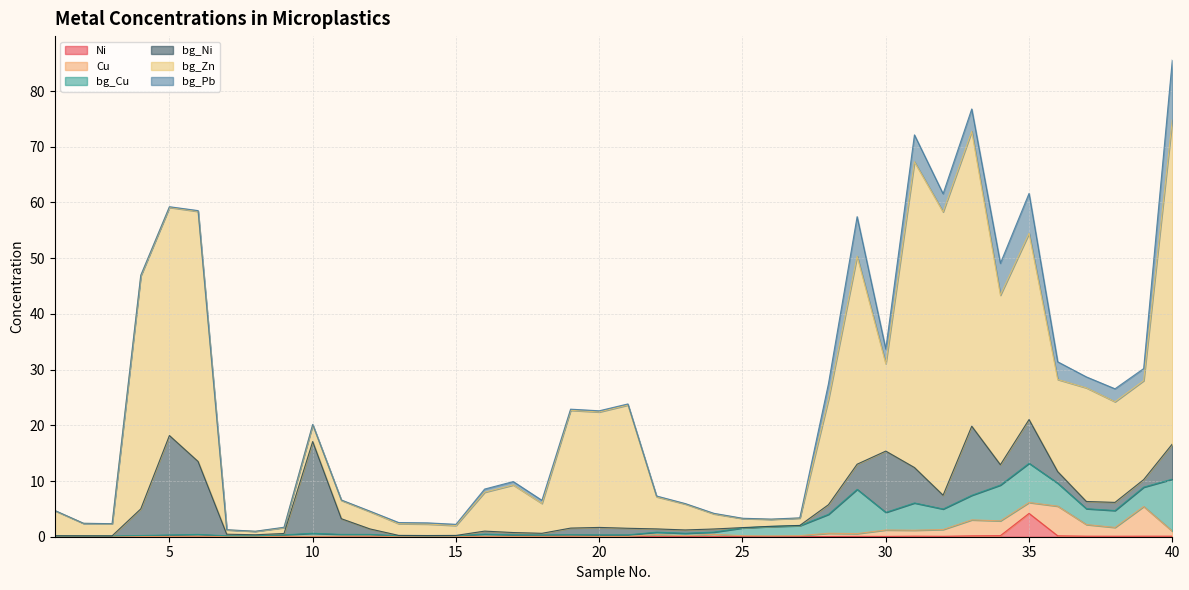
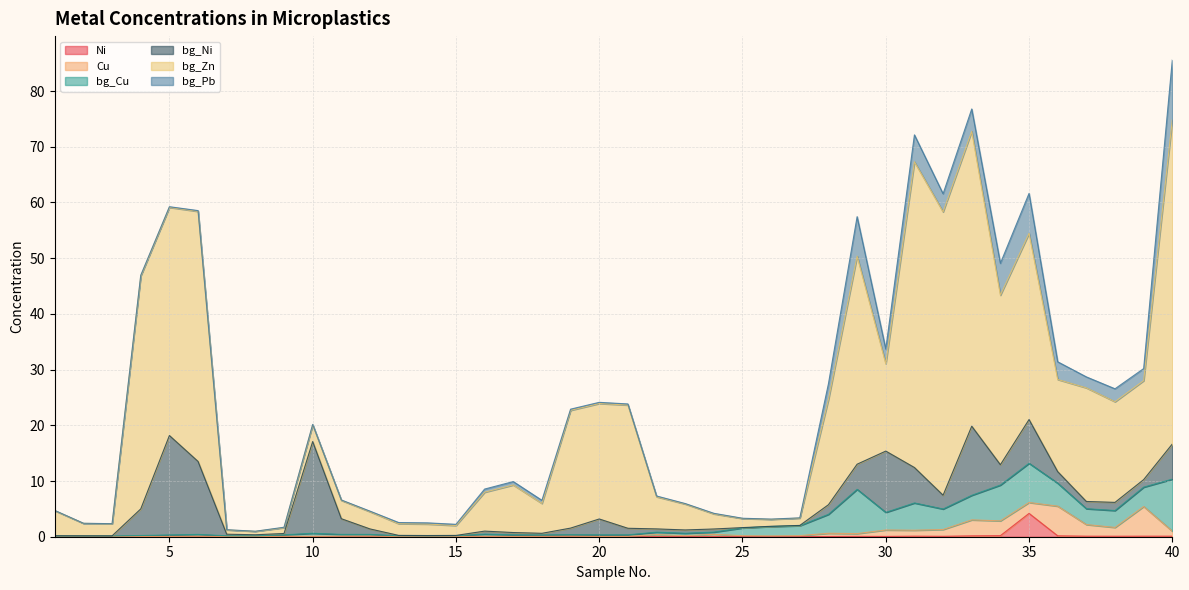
bg_Ni, 20: 1 -> 3
